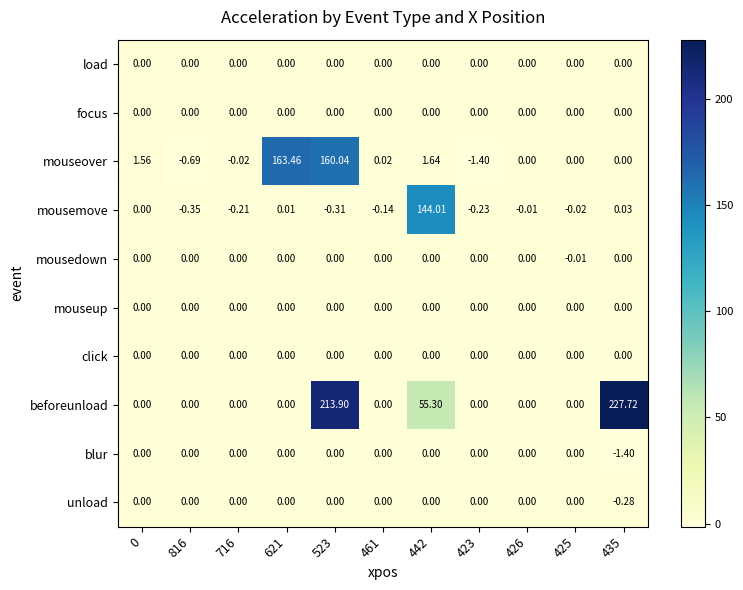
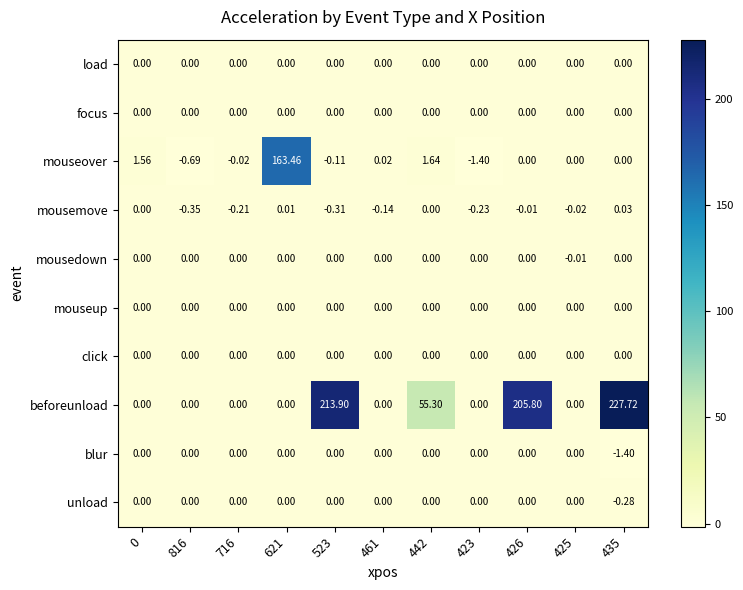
mouseover, 523: 160.04 -> -0.11
mousemove, 442: 144.01 -> 0.00
beforeunload, 426: 0.00 -> 205.80
